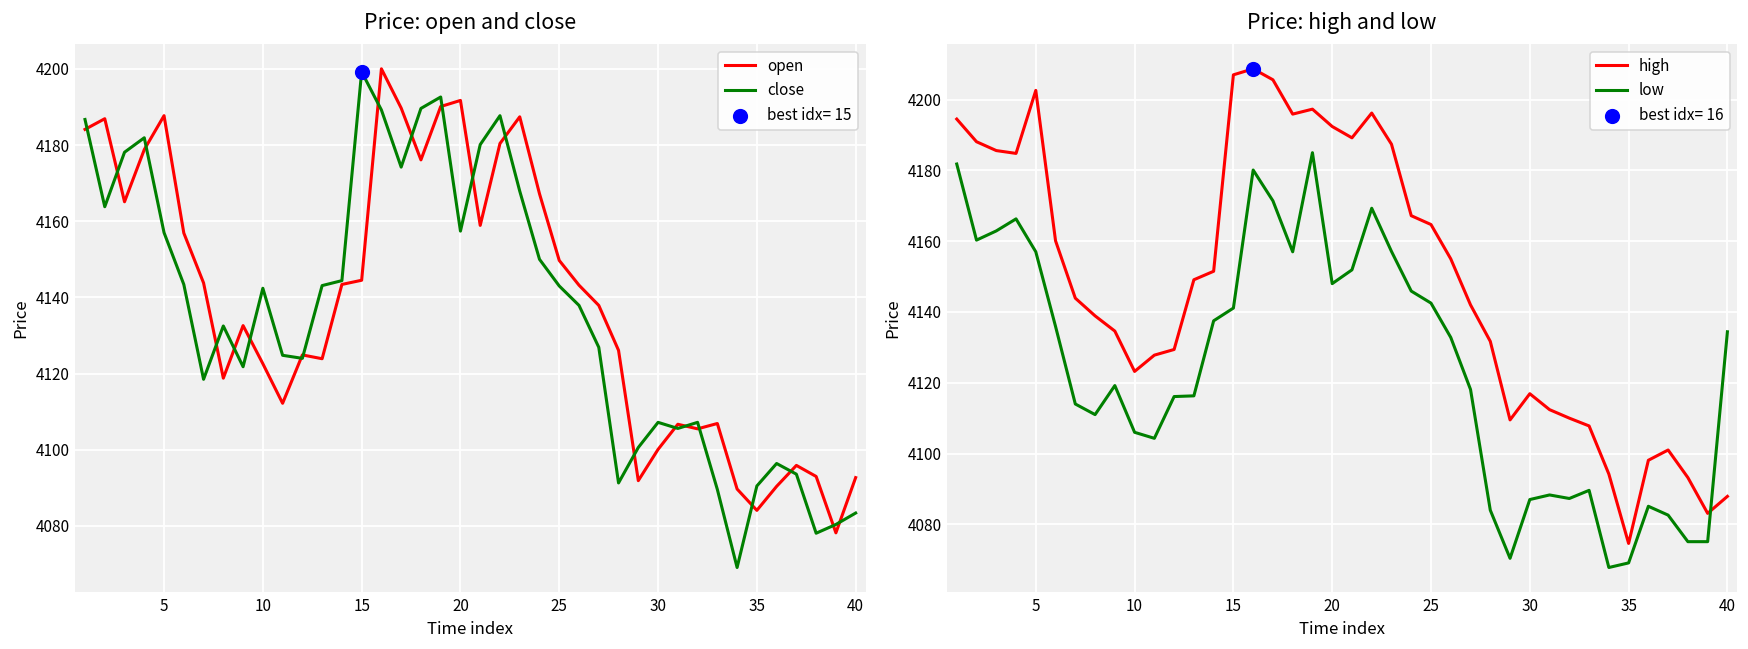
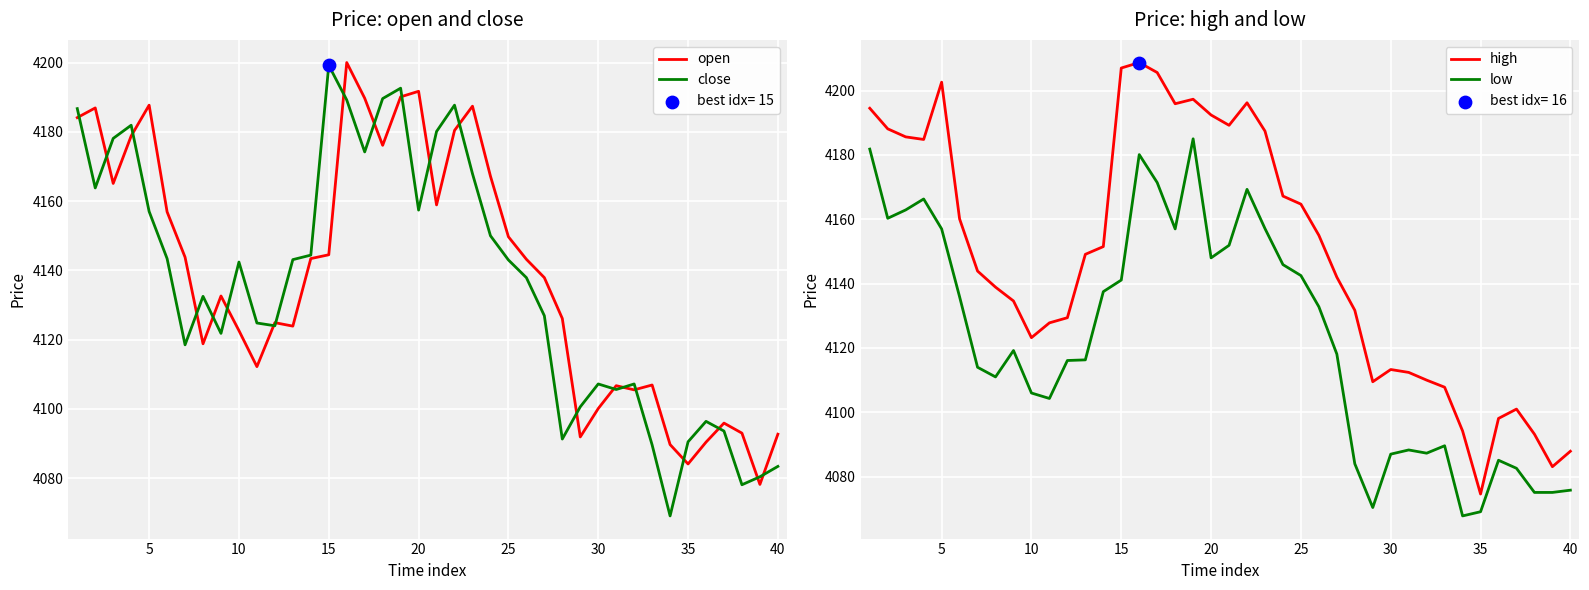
Price: high and low, high, 30: 4117 -> 4113
Price: high and low, low, 40: 4134 -> 4076
